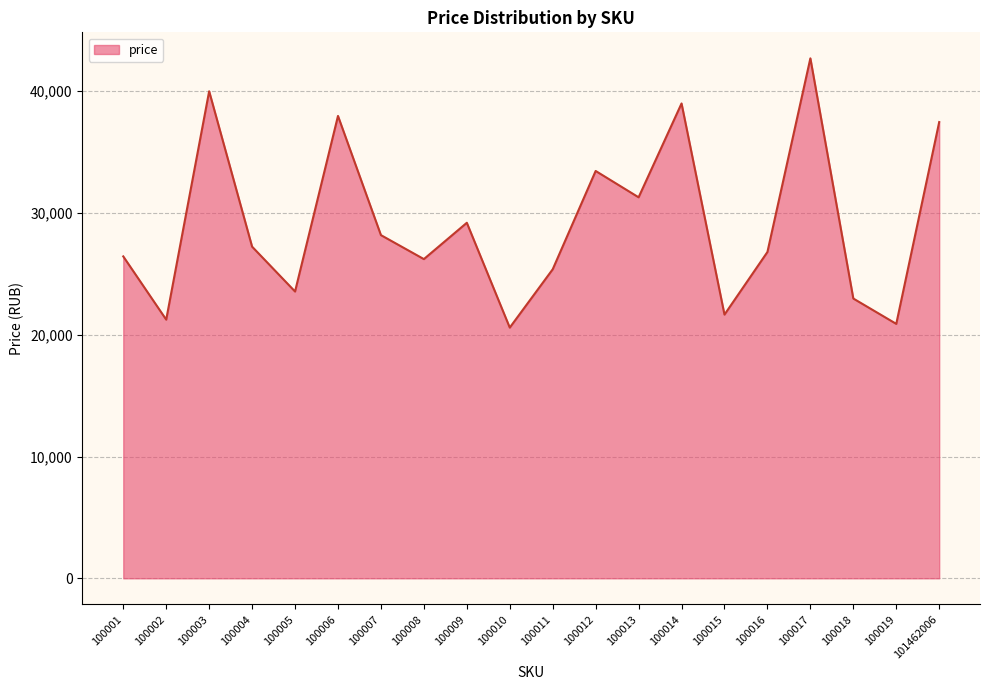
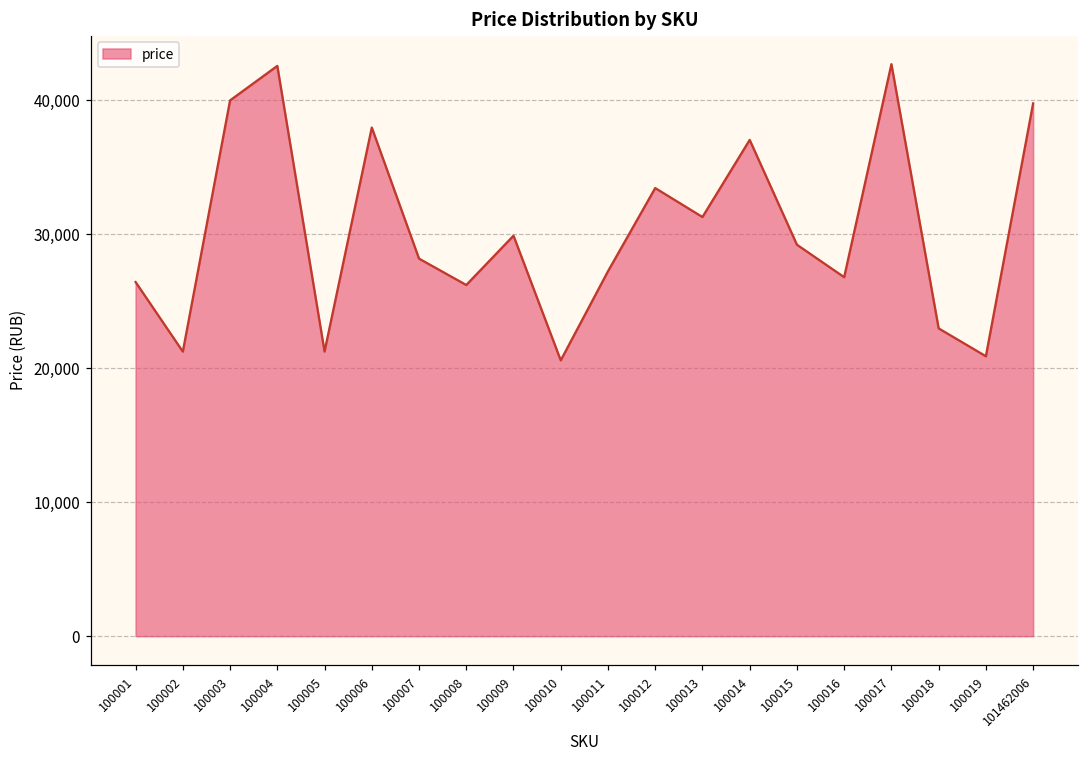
100004: 27,200 -> 42,600
100005: 23,600 -> 21,200
100009: 29,200 -> 29,900
100011: 25,400 -> 27,200
100014: 39,000 -> 37,100
100015: 21,700 -> 29,200
101462006: 37,500 -> 39,800
